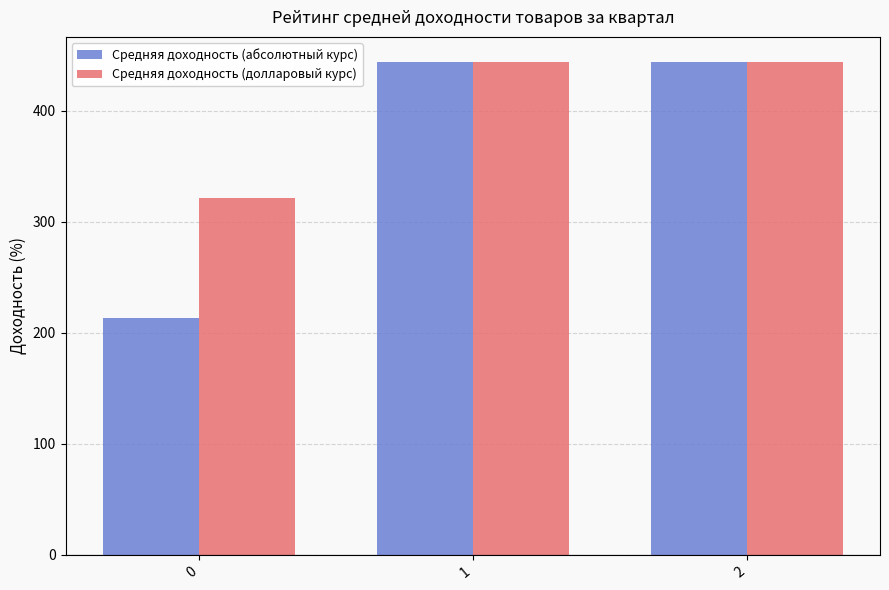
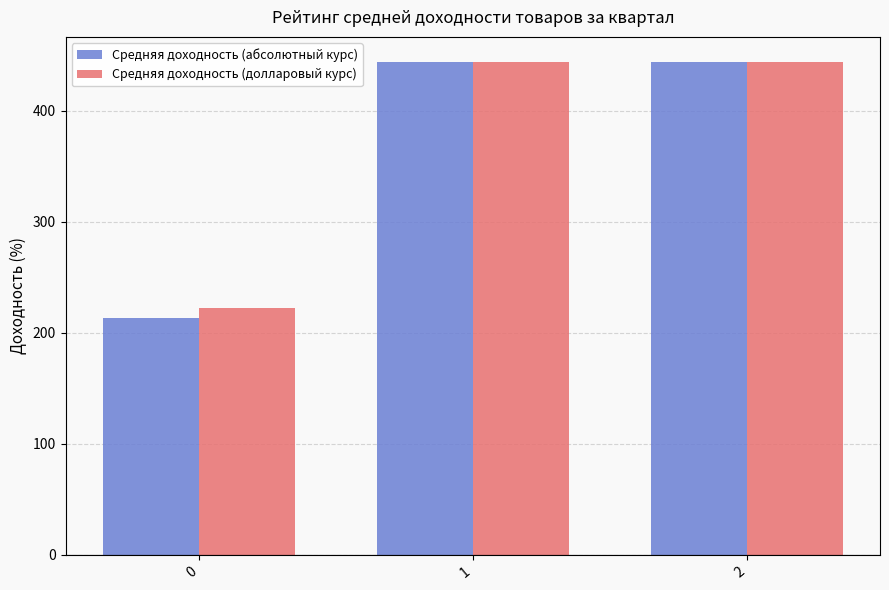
Средняя доходность (долларовый курс), 0: 322 -> 222
